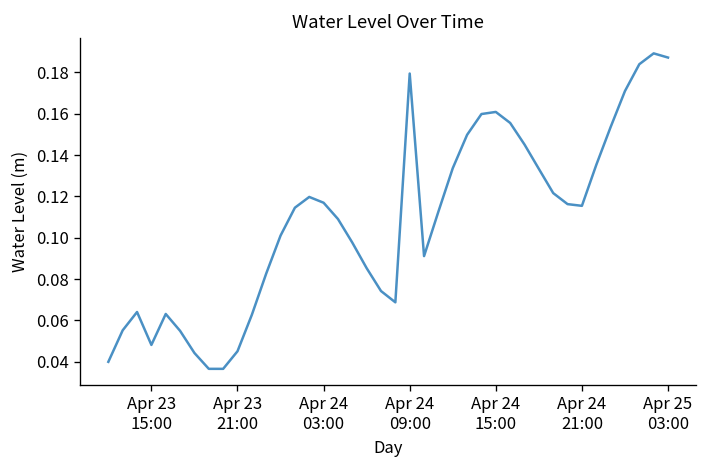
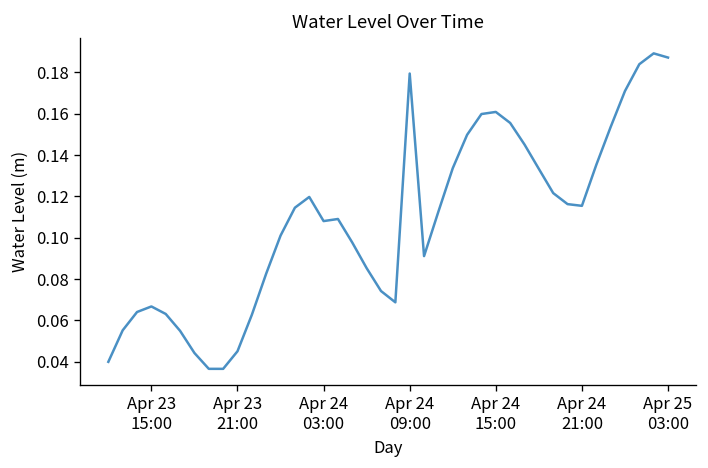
Apr 23 15:00: 0.048 -> 0.067
Apr 24 03:00: 0.117 -> 0.108
